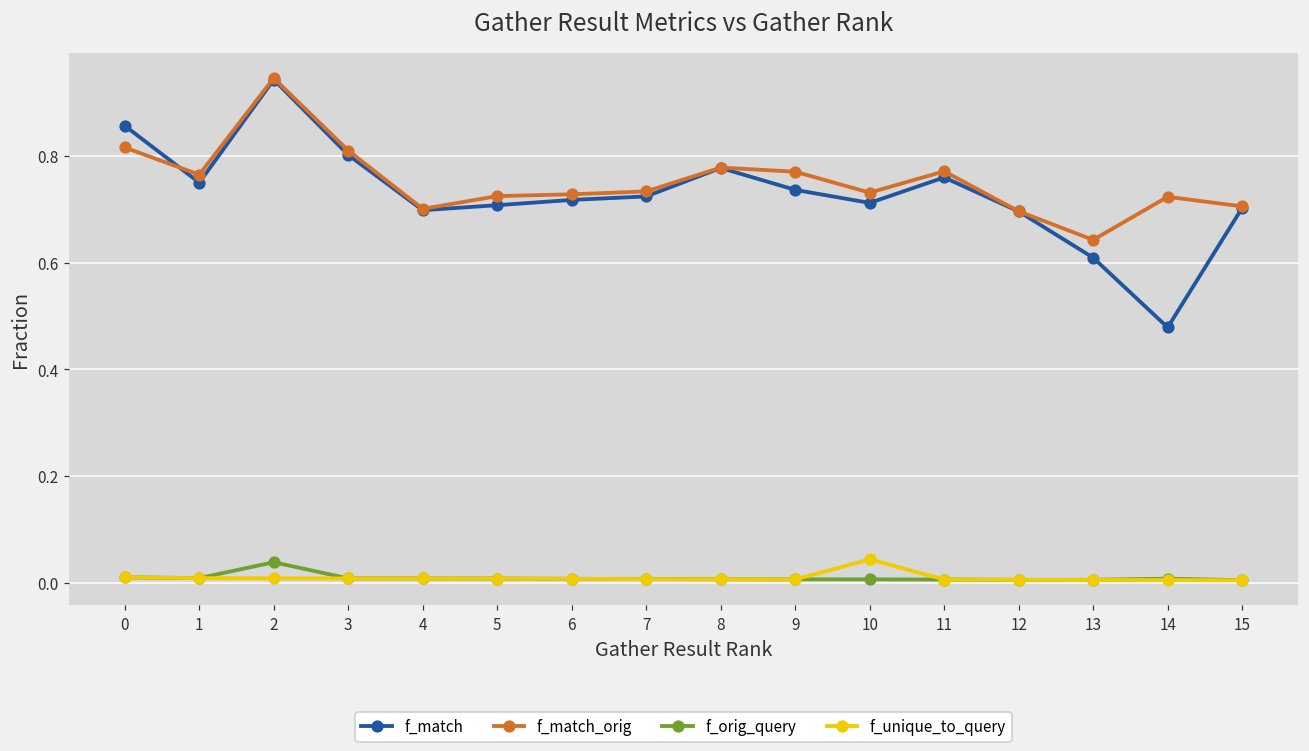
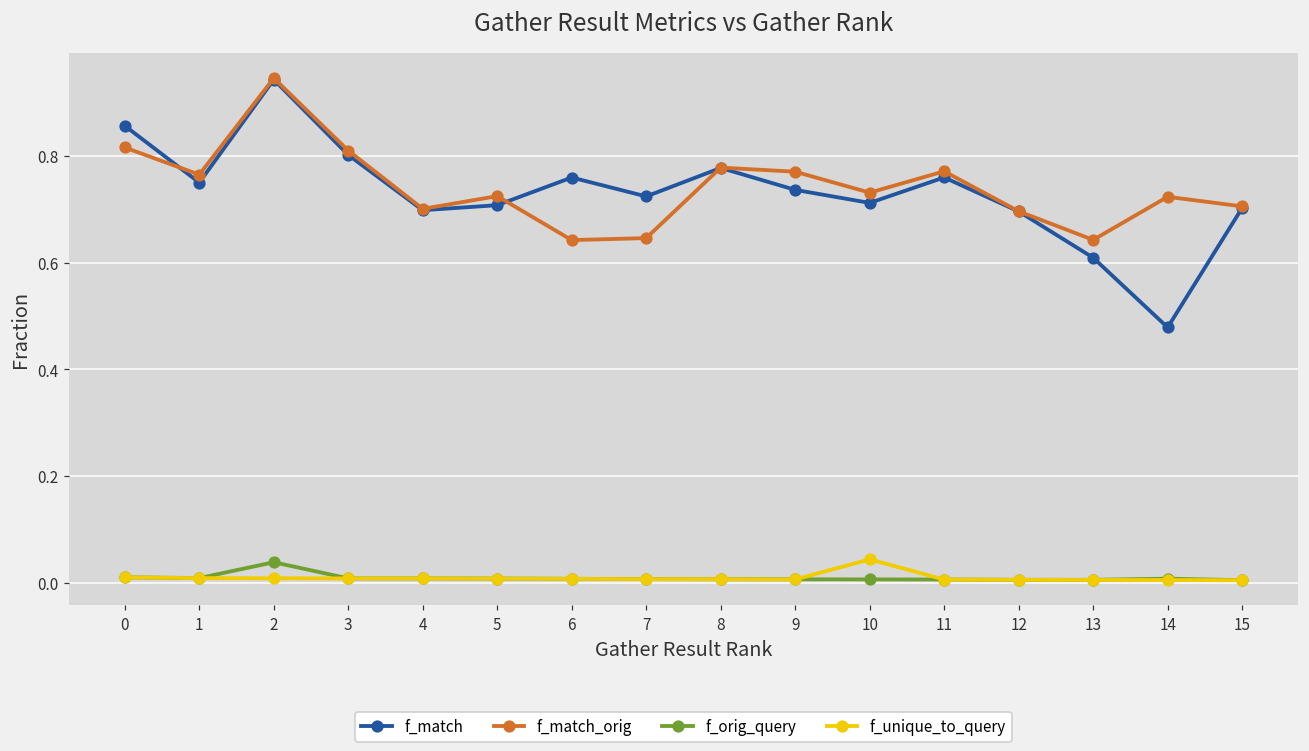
f_match, 6: 0.72 -> 0.76
f_match_orig, 6: 0.73 -> 0.64
f_match_orig, 7: 0.73 -> 0.65
